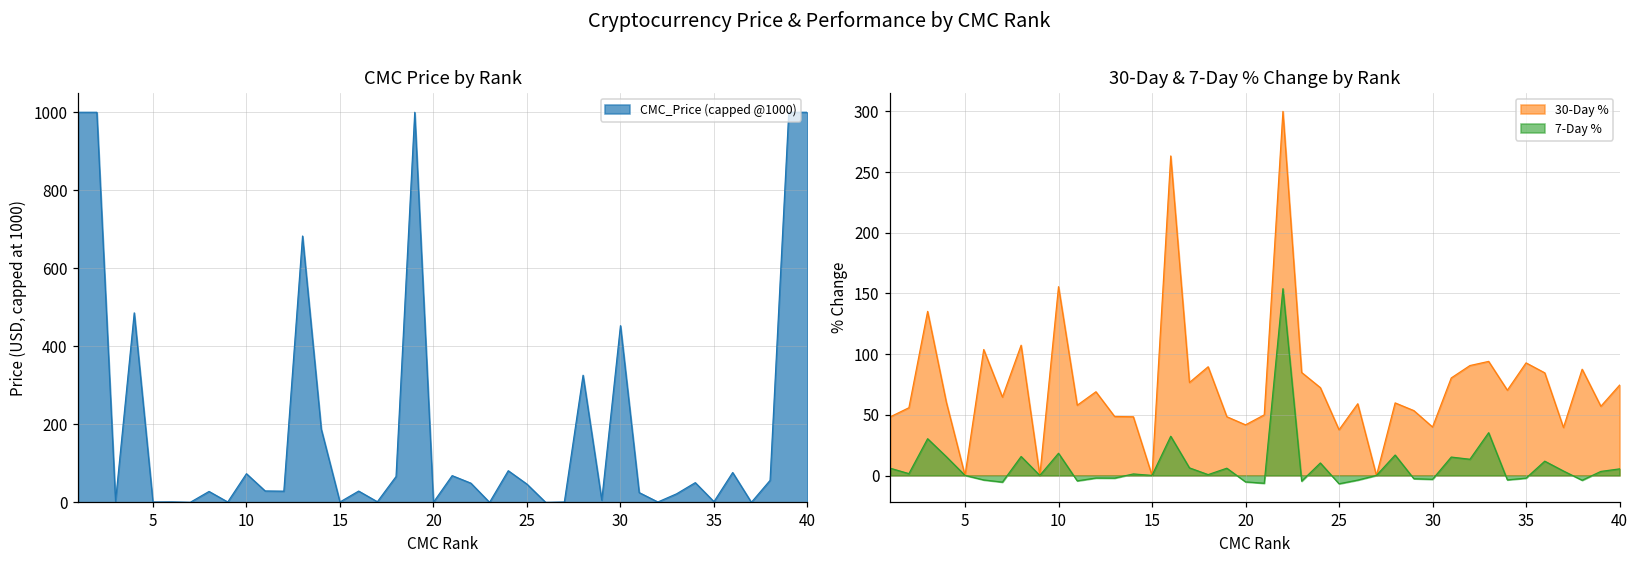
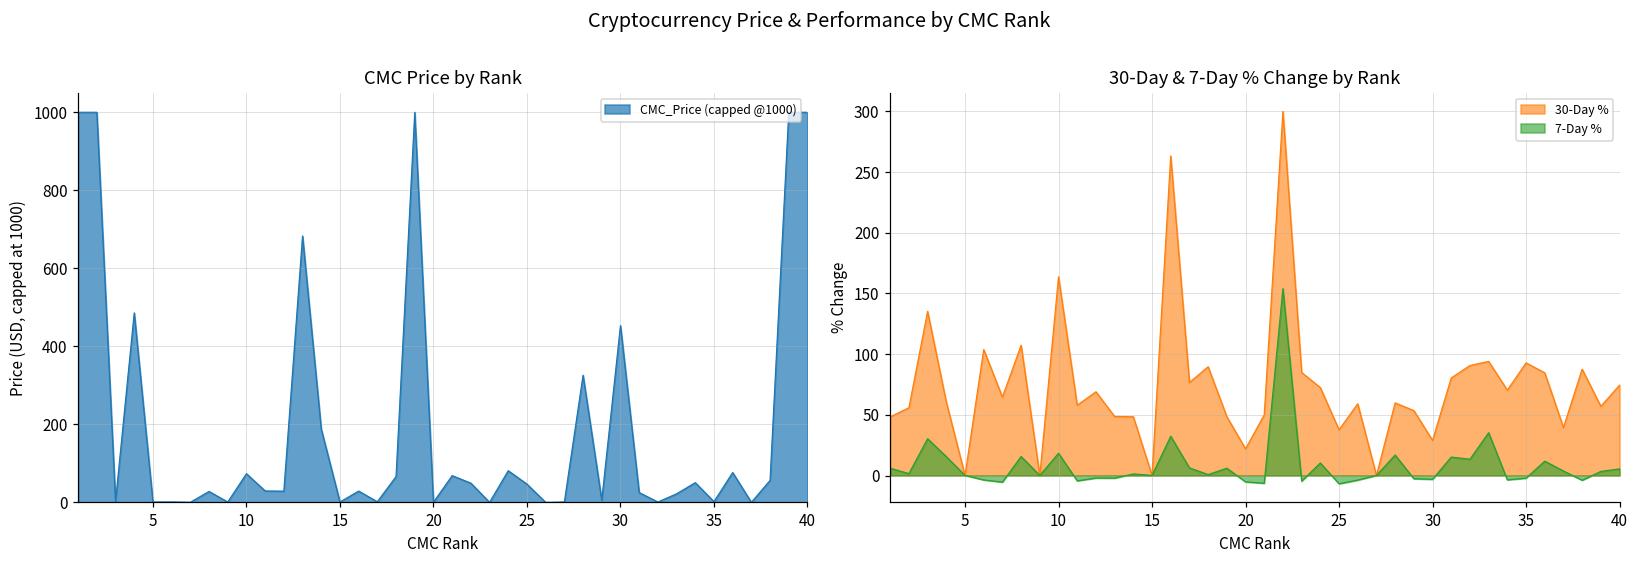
30-Day & 7-Day % Change by Rank, 30-Day %, 10: 156 -> 164
30-Day & 7-Day % Change by Rank, 30-Day %, 20: 42 -> 22
30-Day & 7-Day % Change by Rank, 30-Day %, 30: 40 -> 29
